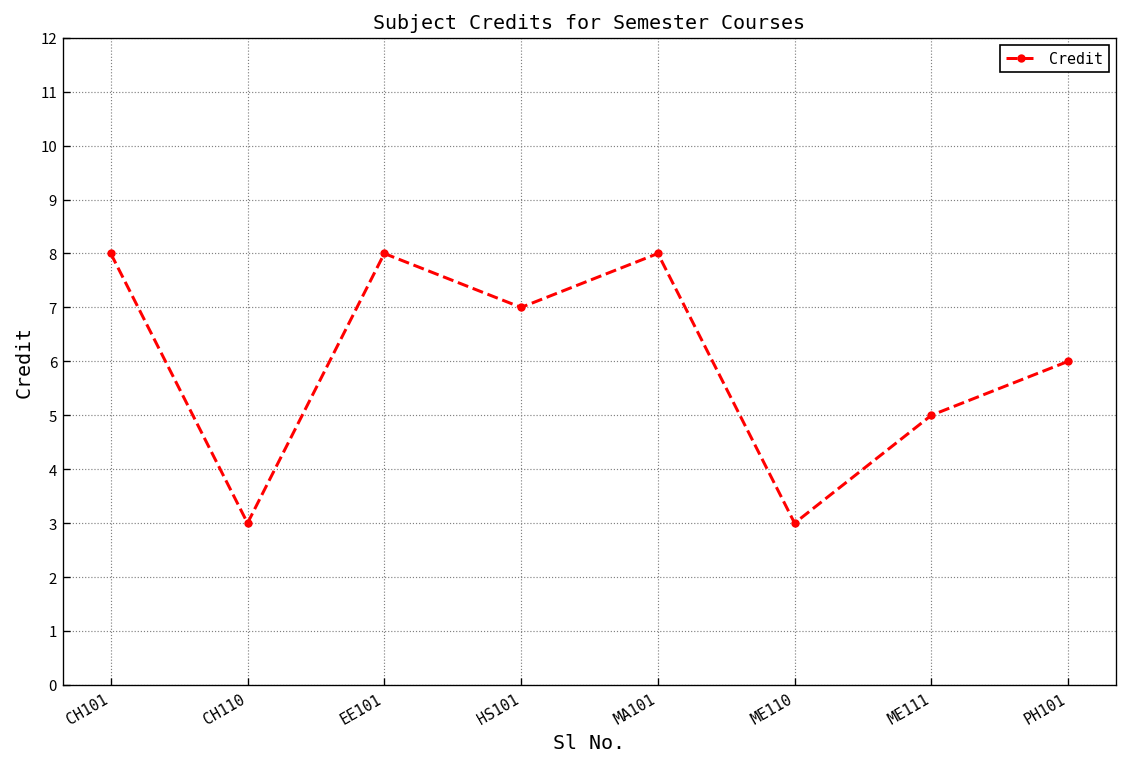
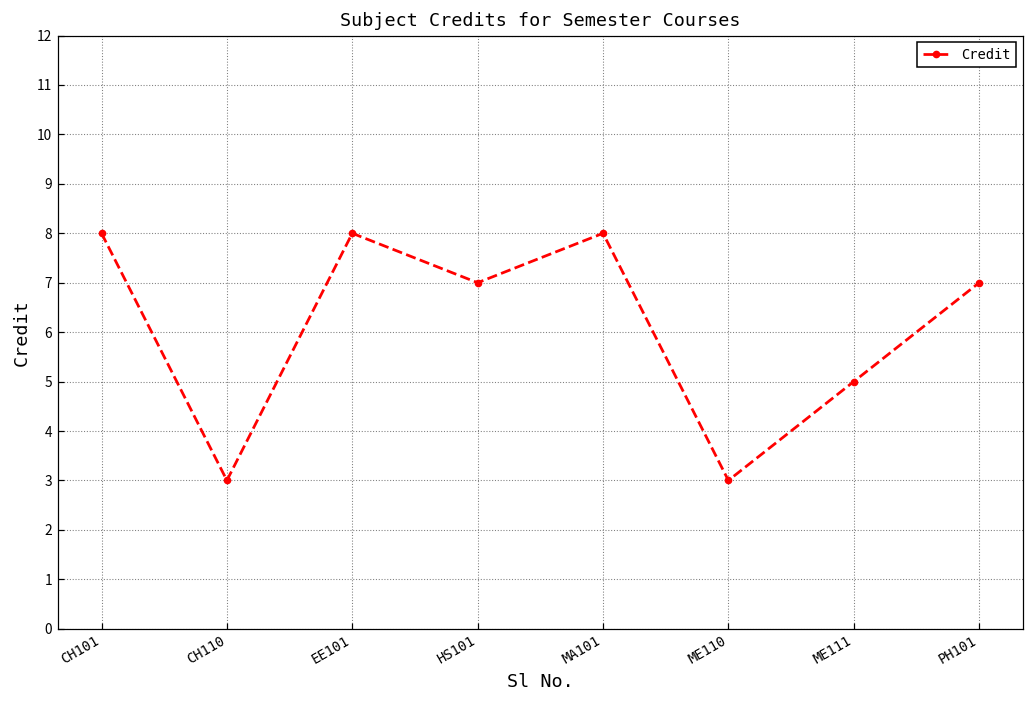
PH101: 6 -> 7
